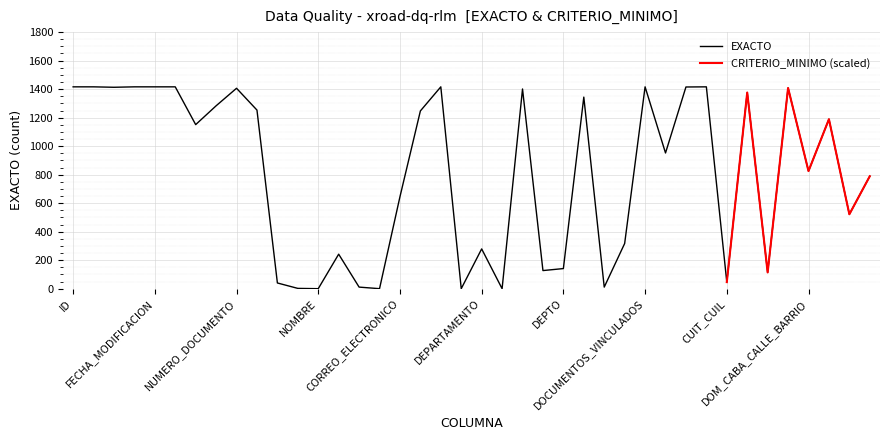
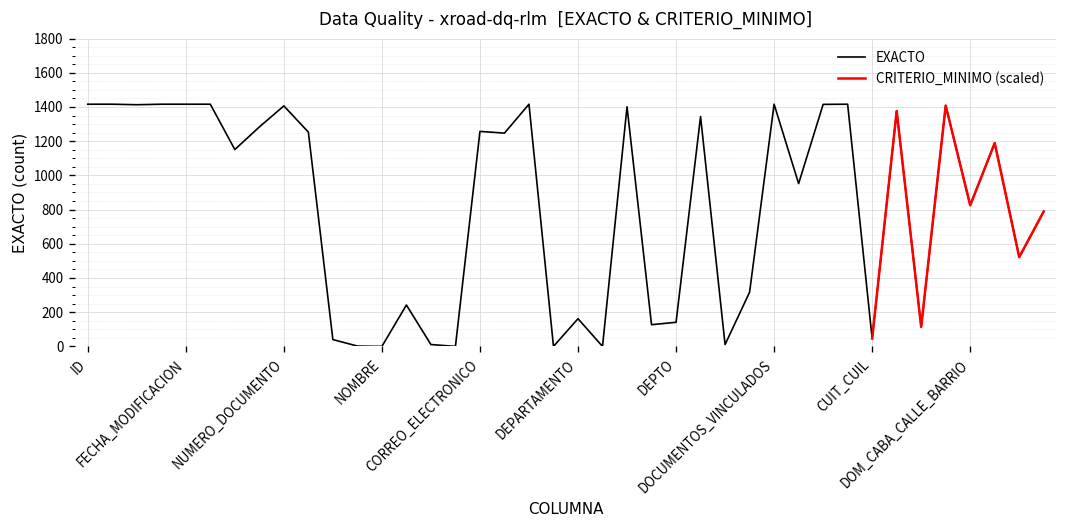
EXACTO, CORREO_ELECTRONICO: 650 -> 1260
EXACTO, DEPARTAMENTO: 280 -> 160
